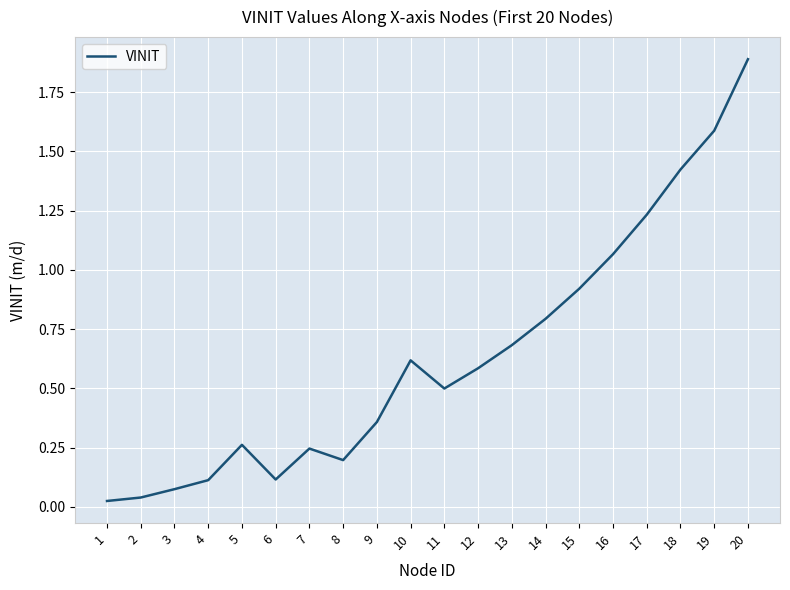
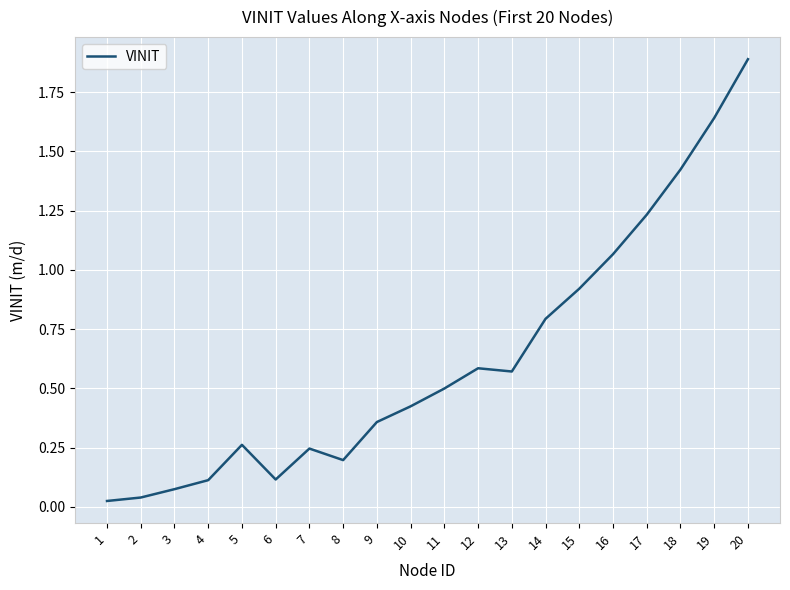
10: 0.62 -> 0.42
13: 0.68 -> 0.57
19: 1.59 -> 1.64
